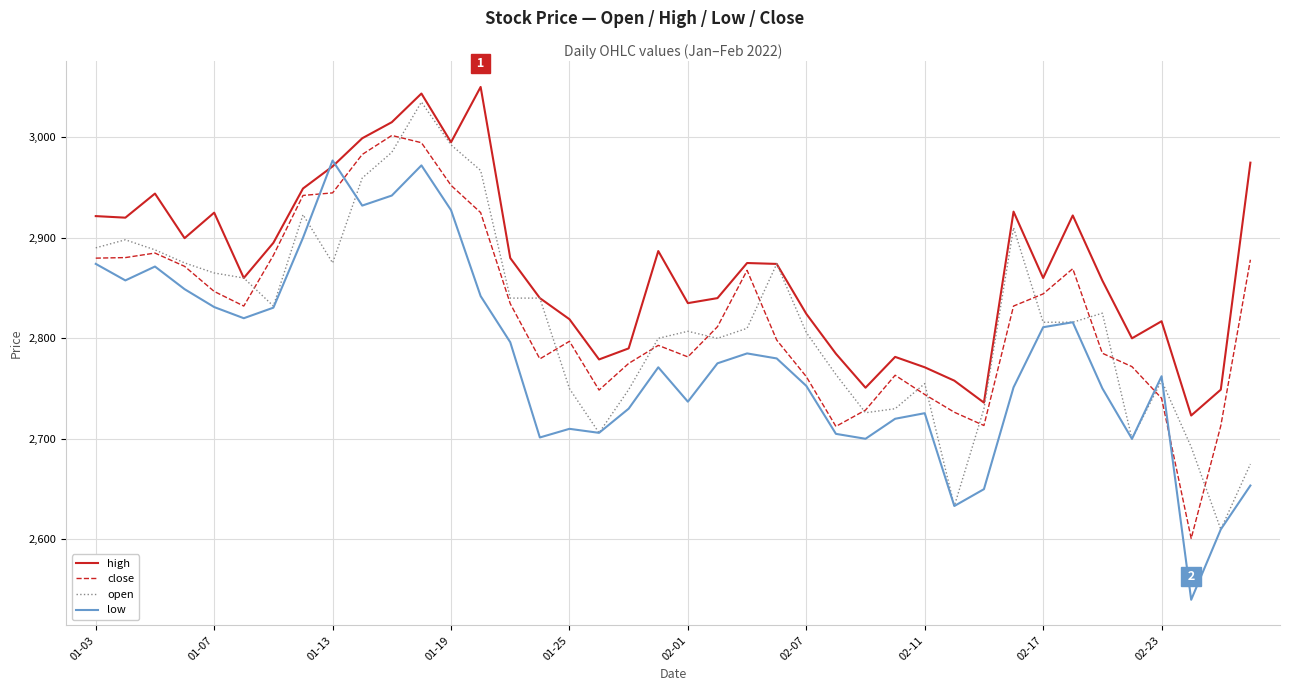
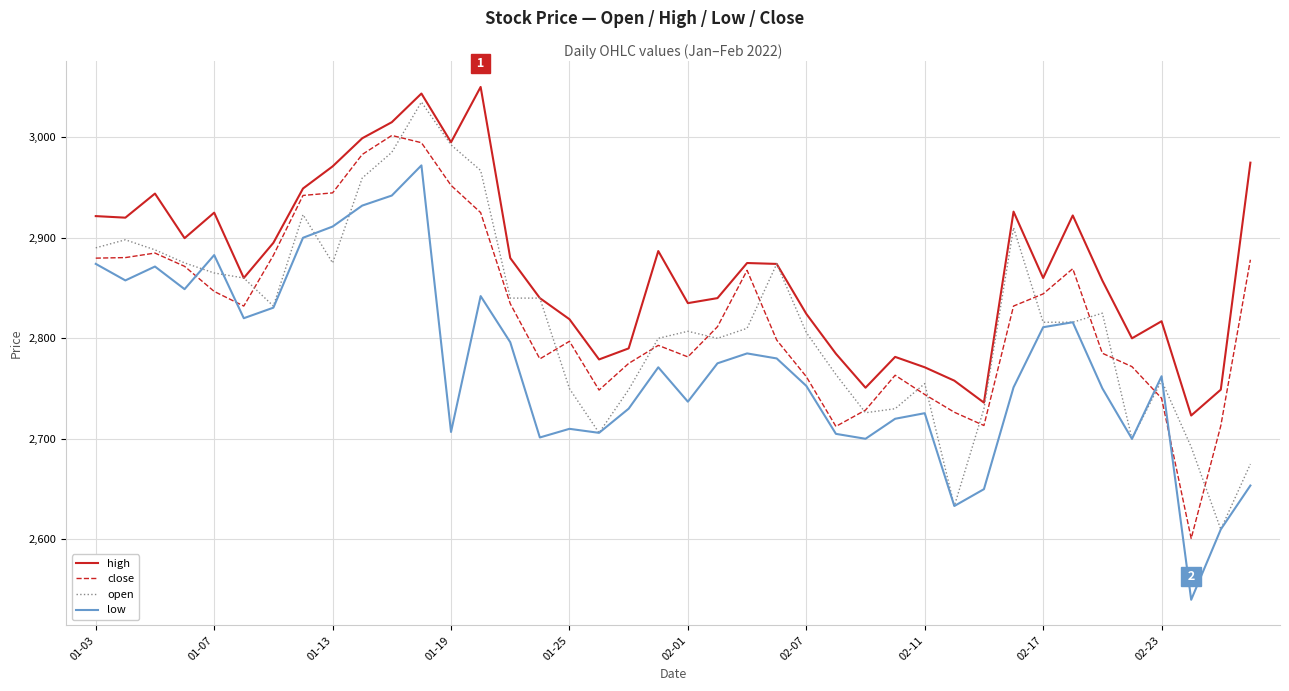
low, 01-07: 2,831 -> 2,883
low, 01-13: 2,977 -> 2,911
low, 01-19: 2,928 -> 2,707
